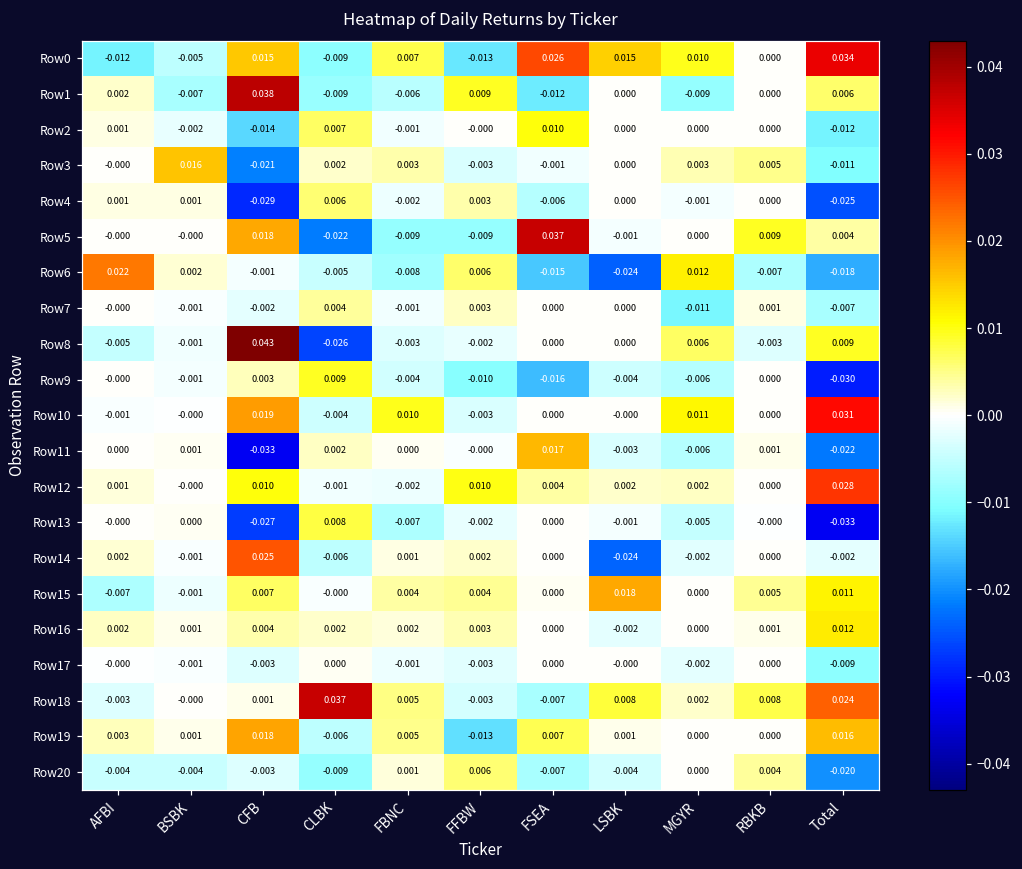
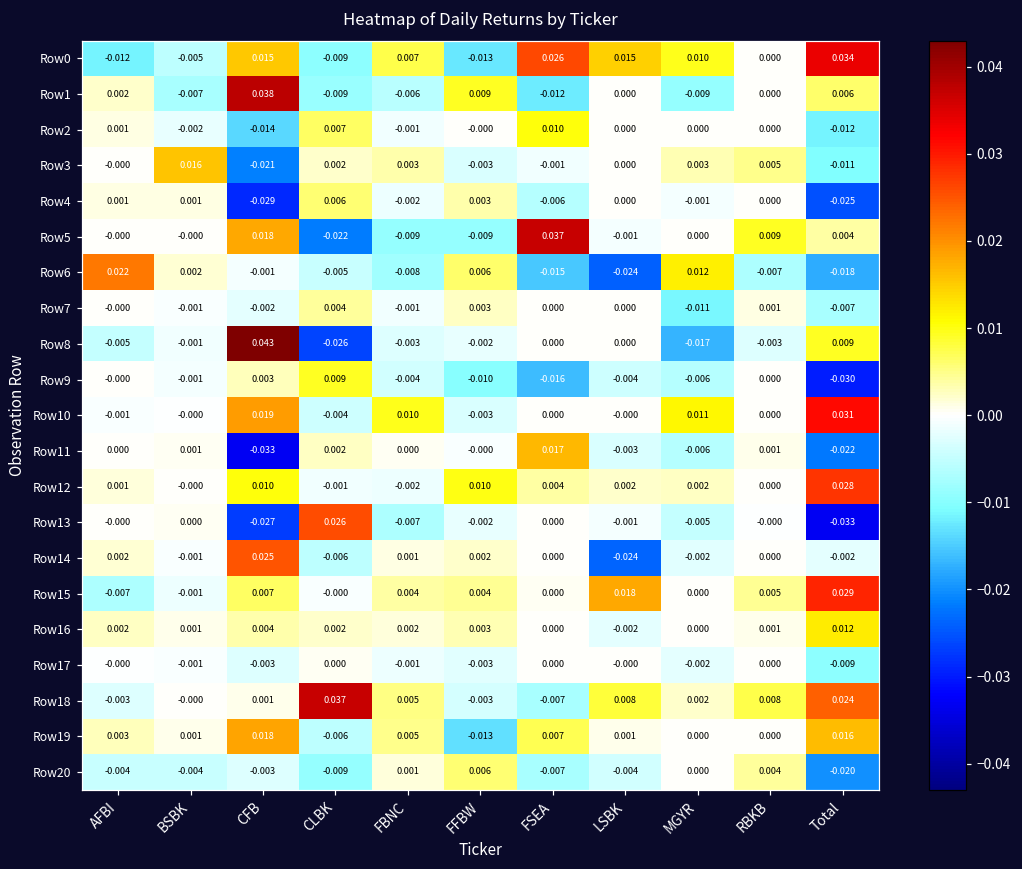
Row8, MGYR: 0.006 -> -0.017
Row13, CLBK: 0.008 -> 0.026
Row15, Total: 0.011 -> 0.029
